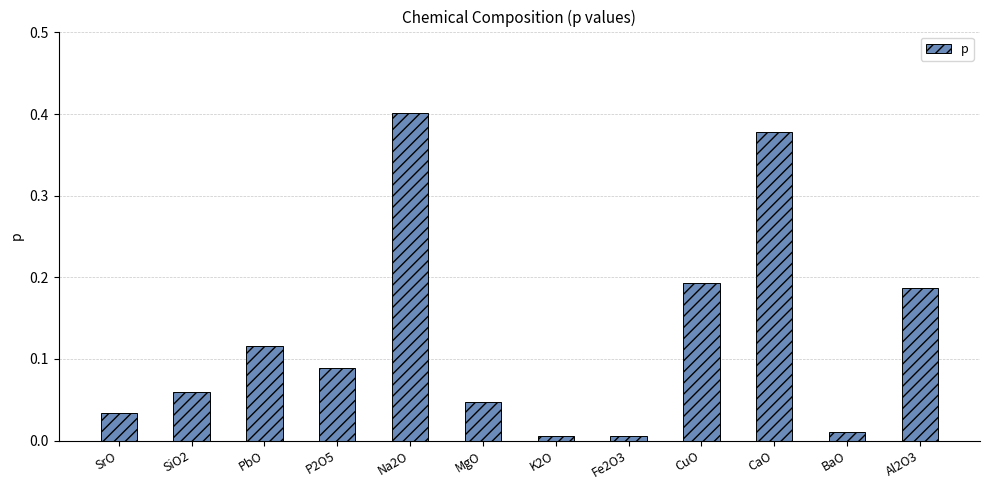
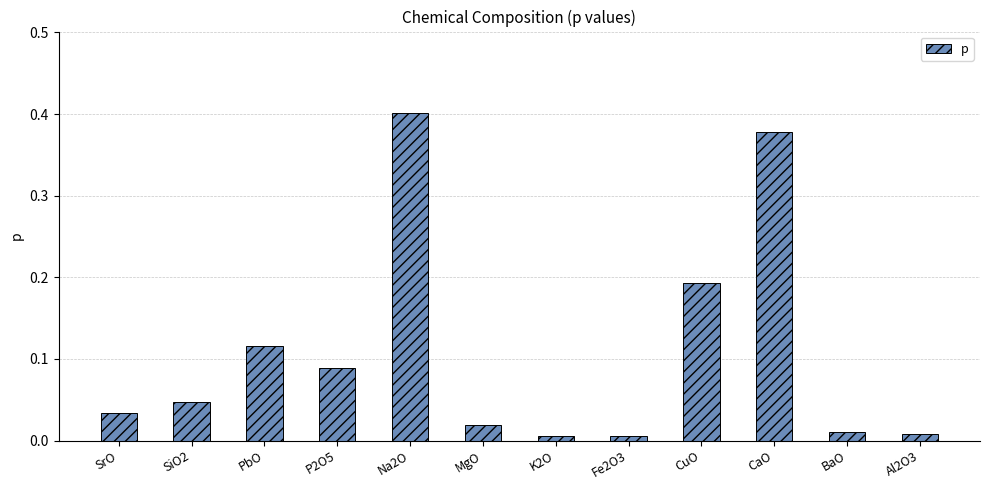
SiO2: 0.06 -> 0.05
MgO: 0.05 -> 0.02
Al2O3: 0.19 -> 0.01
